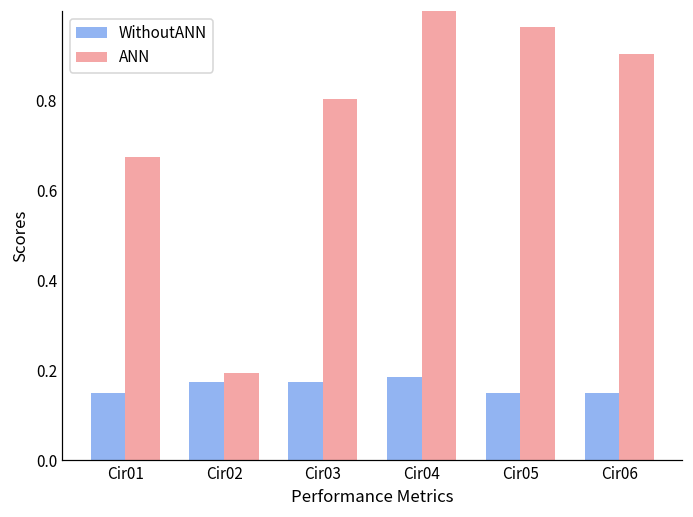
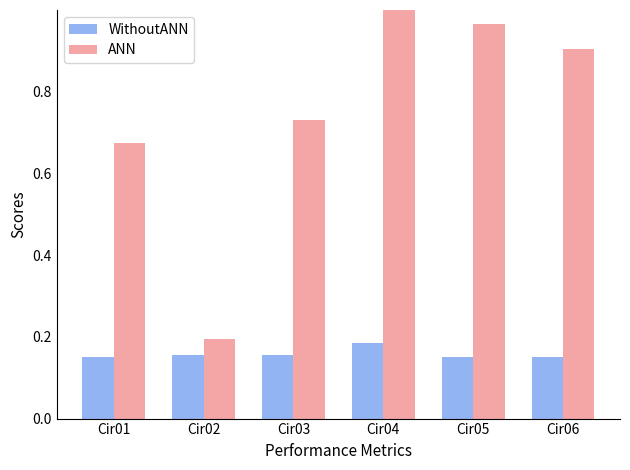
WithoutANN, Cir02: 0.18 -> 0.16
WithoutANN, Cir03: 0.18 -> 0.16
ANN, Cir03: 0.81 -> 0.73
